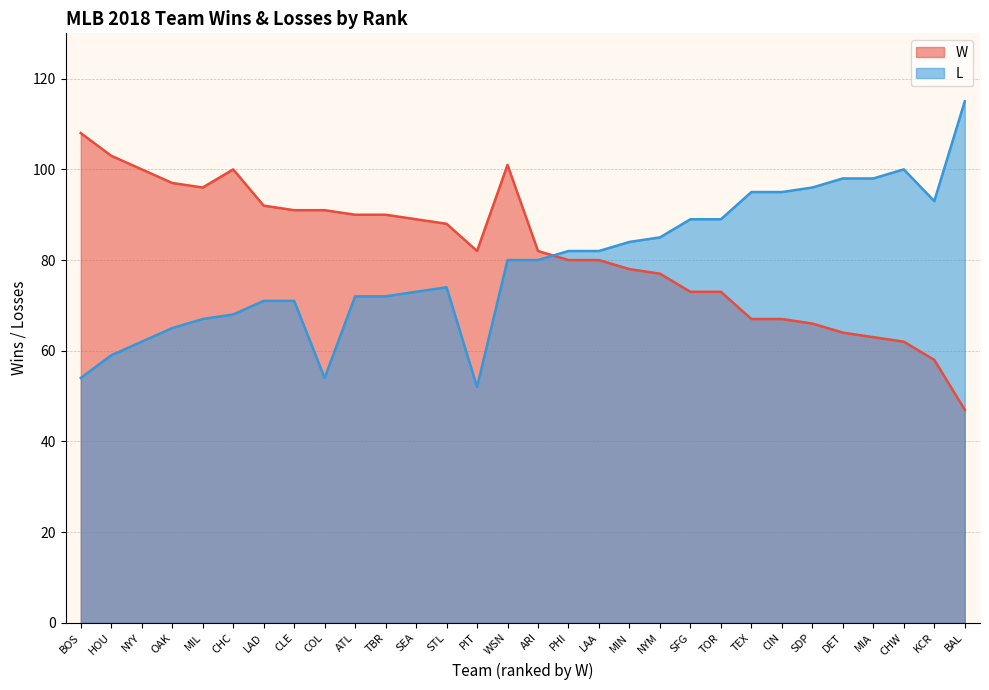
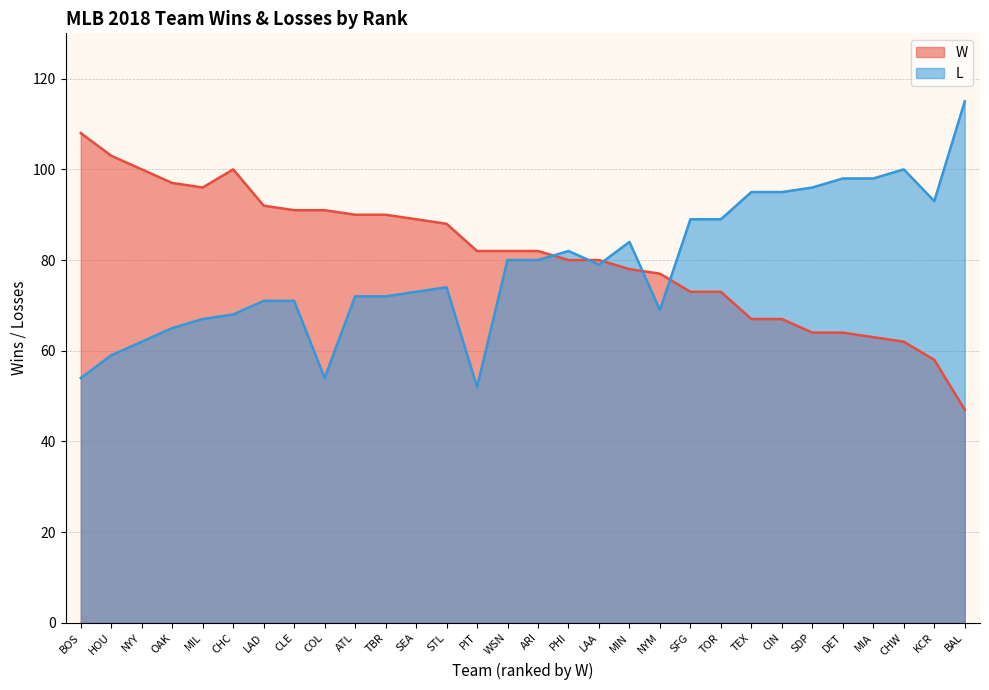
W, WSN: 101 -> 82
L, LAA: 82 -> 79
L, NYM: 85 -> 69
W, SDP: 66 -> 64
